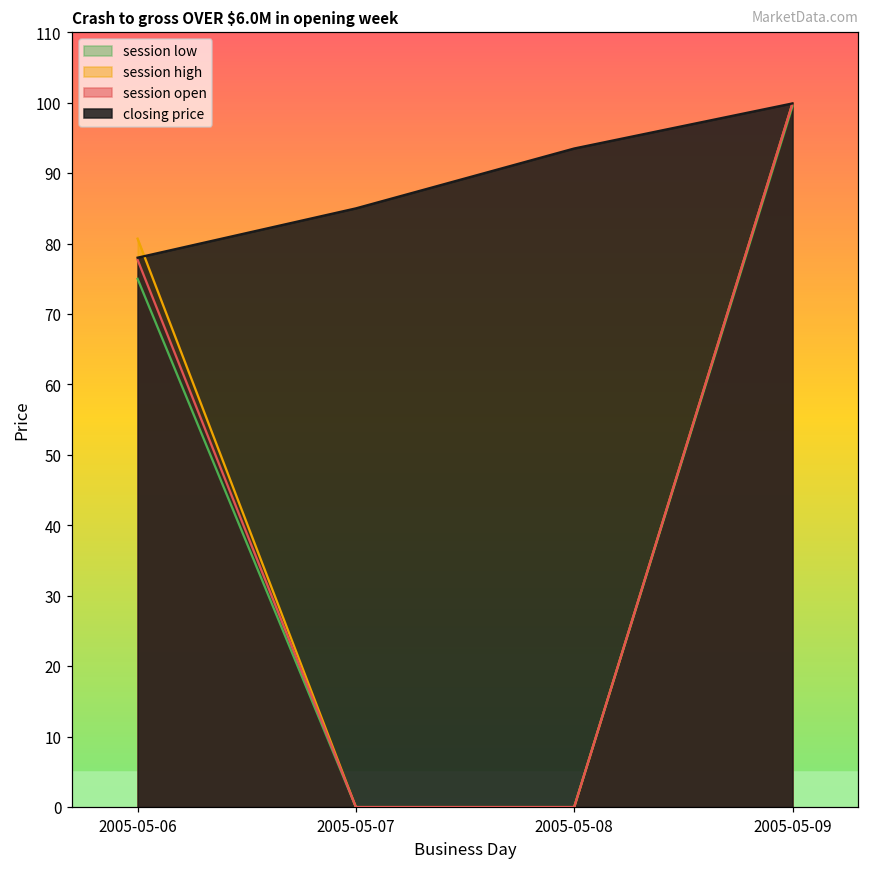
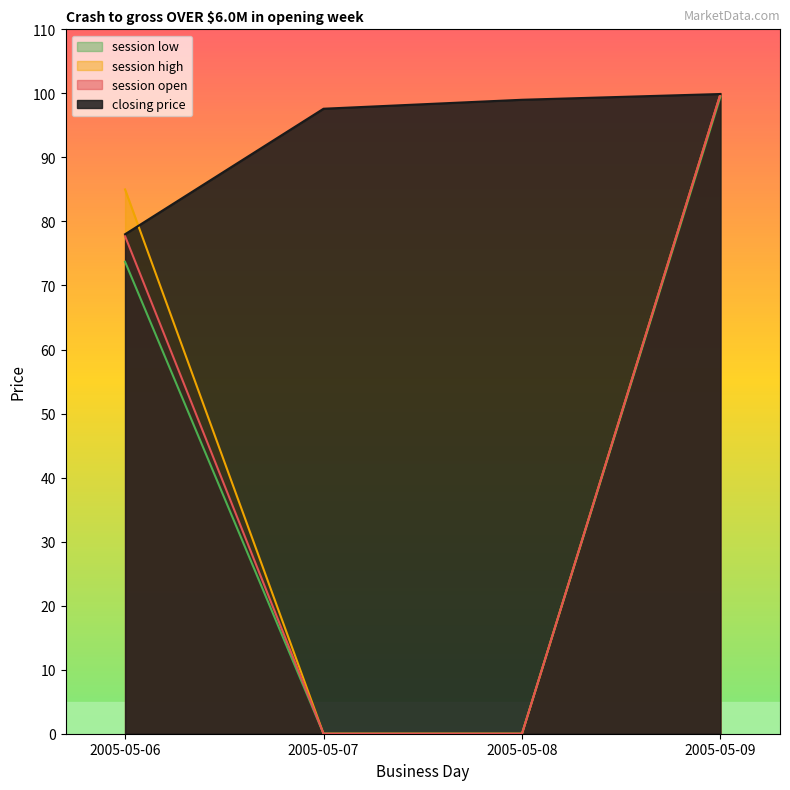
session low, 2005-05-06: 75 -> 74
session high, 2005-05-06: 81 -> 85
closing price, 2005-05-07: 85 -> 98
closing price, 2005-05-08: 94 -> 99
